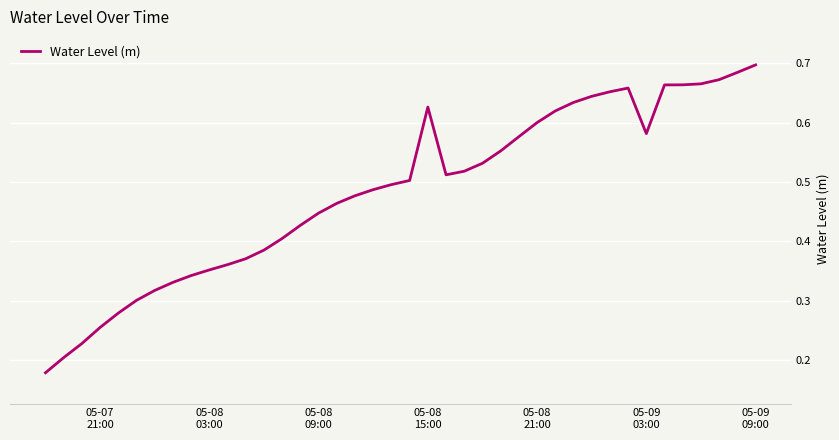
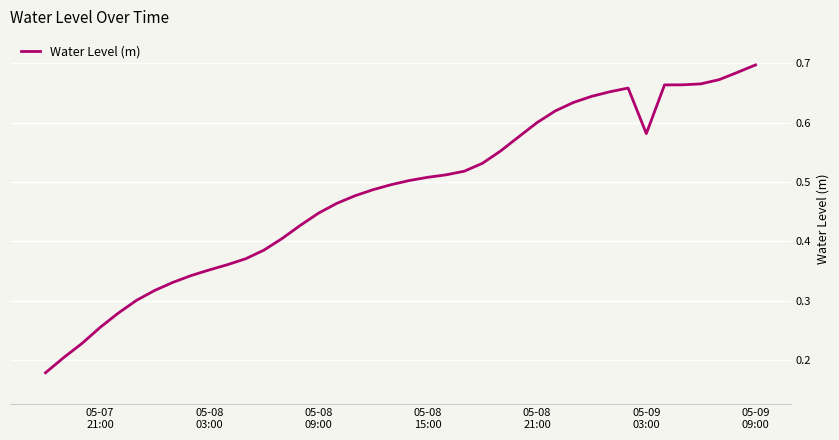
05-08 15:00: 0.63 -> 0.51
